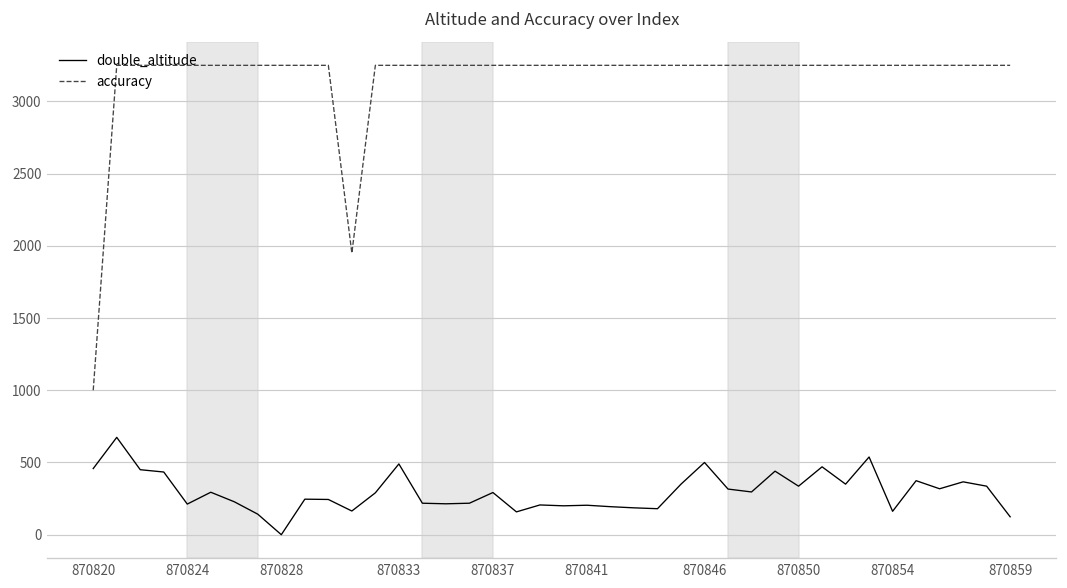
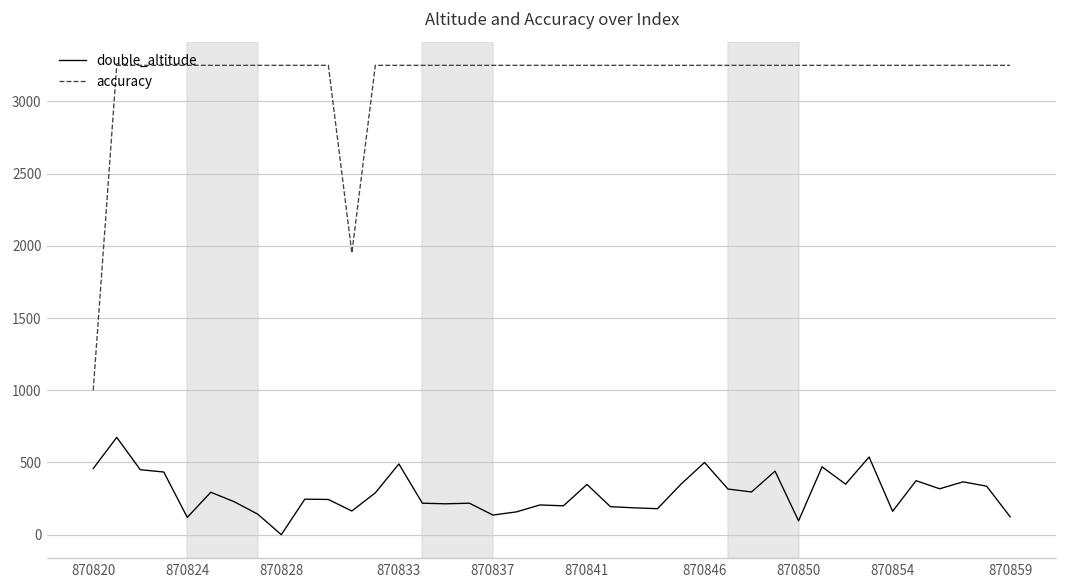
double_altitude, 870824: 210 -> 120
double_altitude, 870837: 290 -> 140
double_altitude, 870841: 200 -> 350
double_altitude, 870850: 340 -> 100
